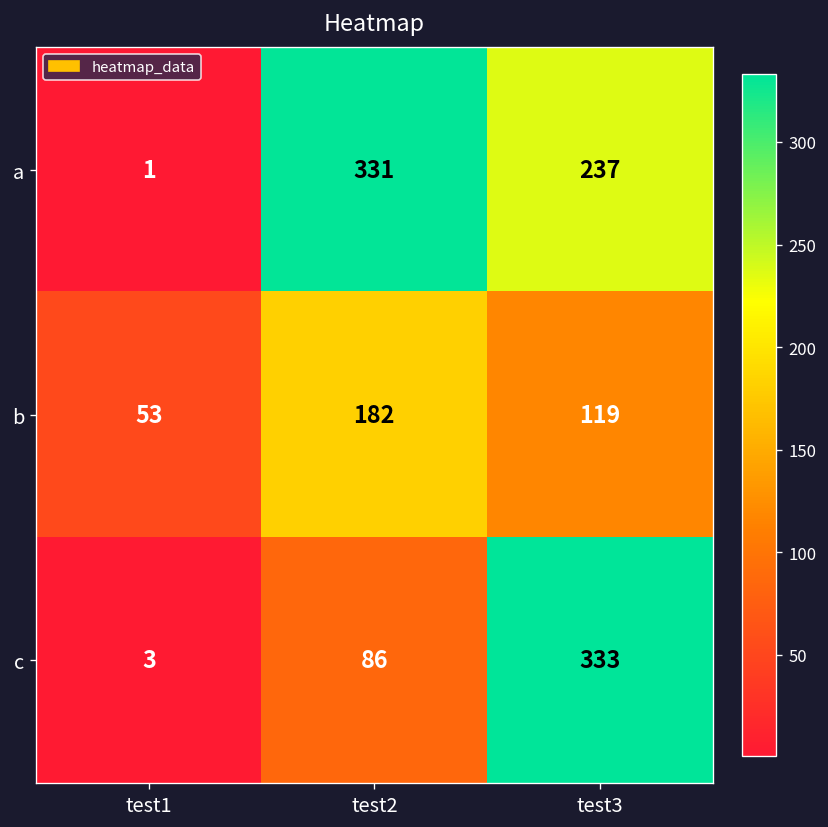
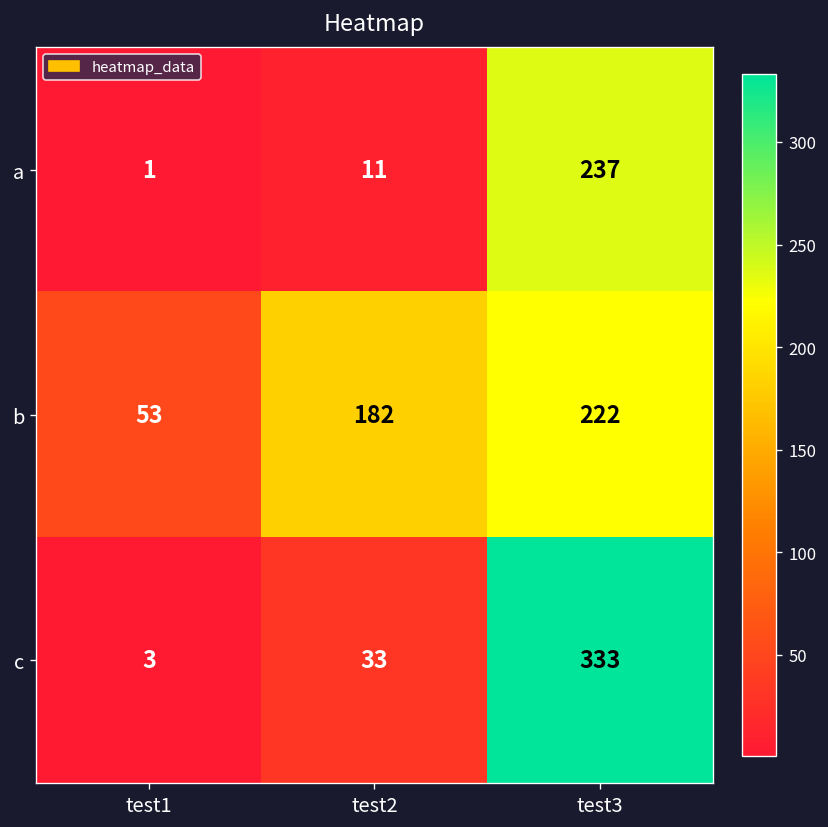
a, test2: 331 -> 11
b, test3: 119 -> 222
c, test2: 86 -> 33
